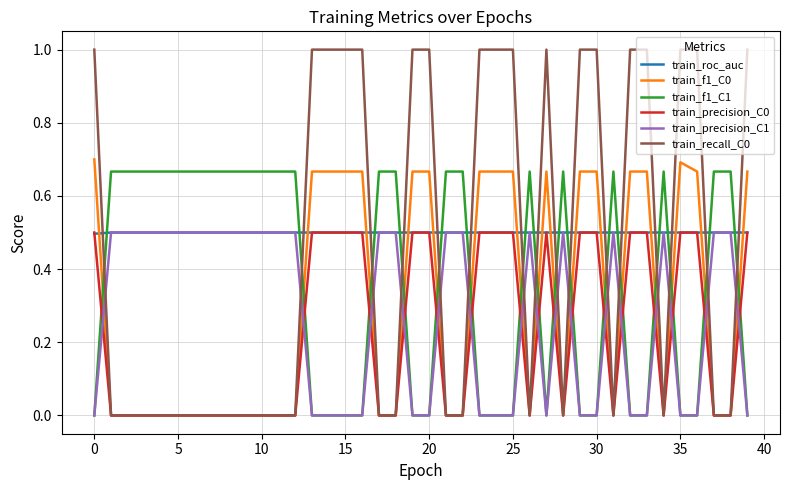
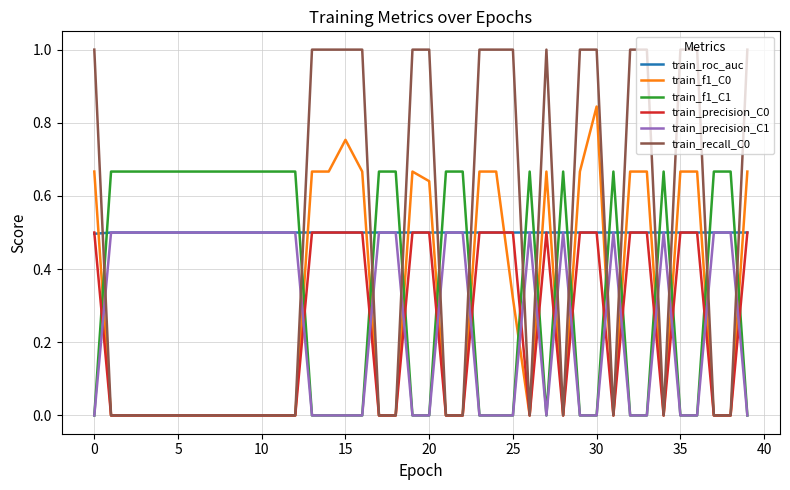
train_f1_C0, 0: 0.70 -> 0.67
train_f1_C0, 15: 0.67 -> 0.75
train_f1_C0, 20: 0.67 -> 0.64
train_f1_C0, 25: 0.67 -> 0.32
train_f1_C0, 30: 0.67 -> 0.84
train_f1_C0, 35: 0.69 -> 0.67
